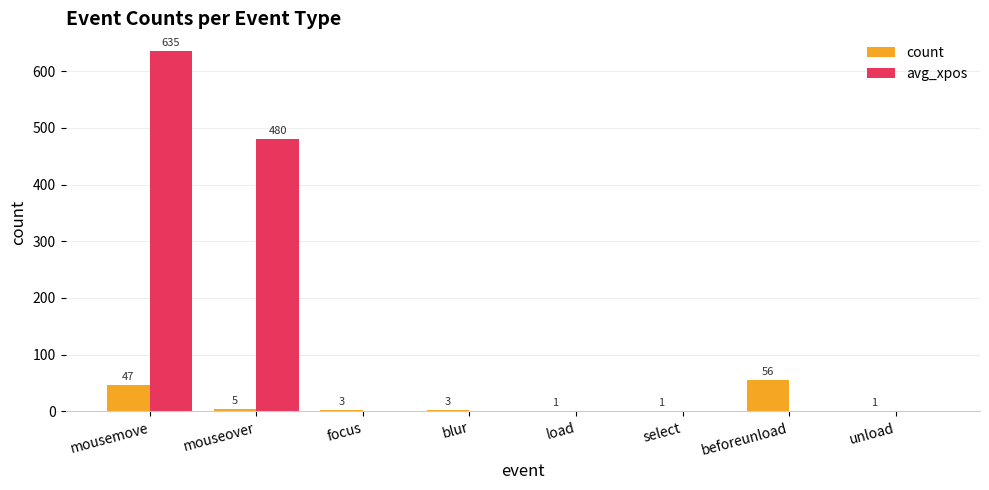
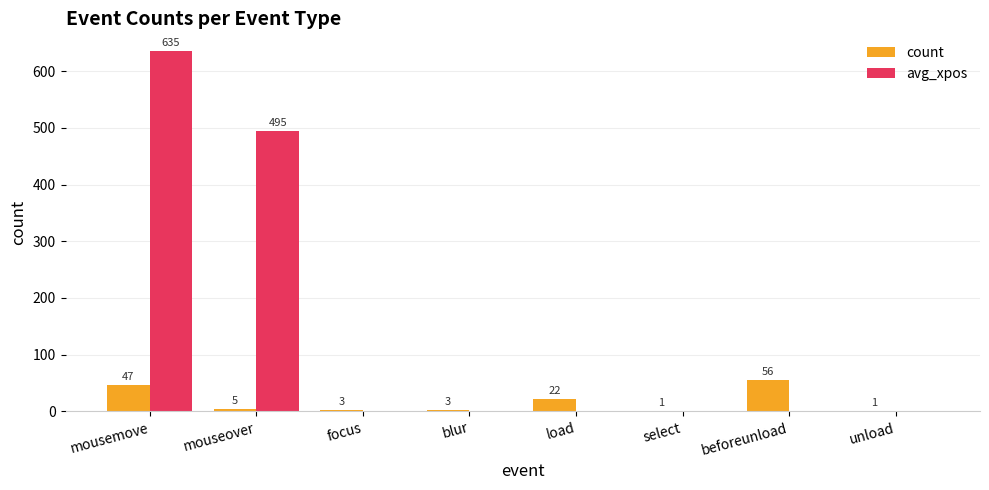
avg_xpos, mouseover: 480 -> 495
count, load: 1 -> 22
